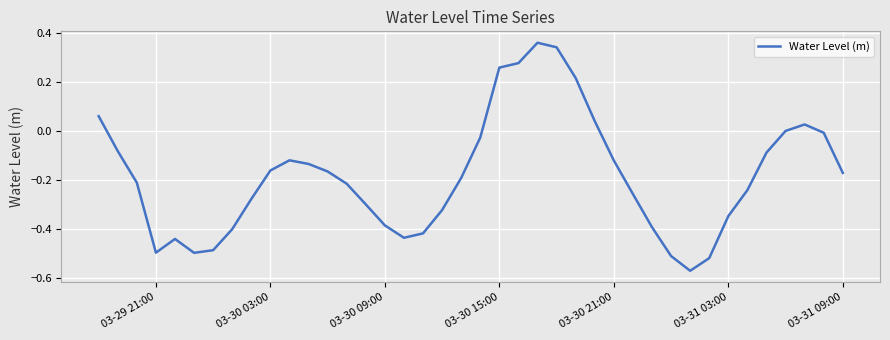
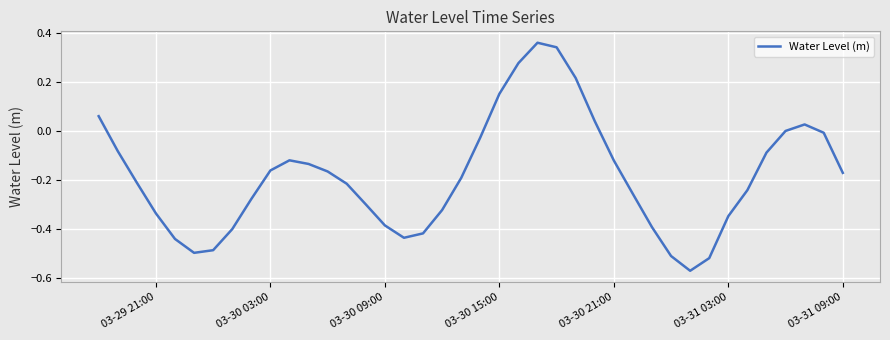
03-29 21:00: -0.50 -> -0.34
03-30 15:00: 0.26 -> 0.15
